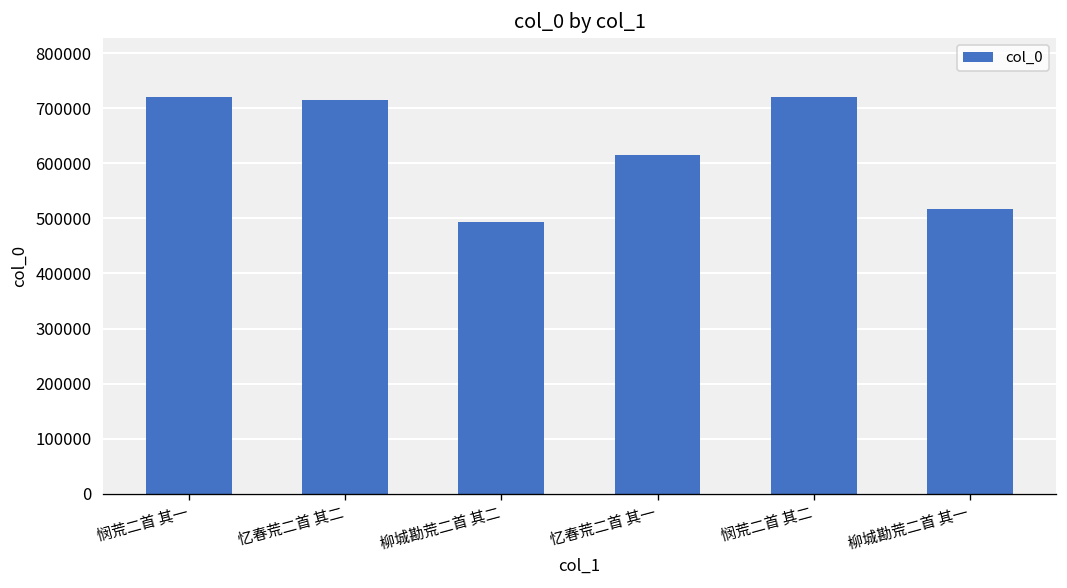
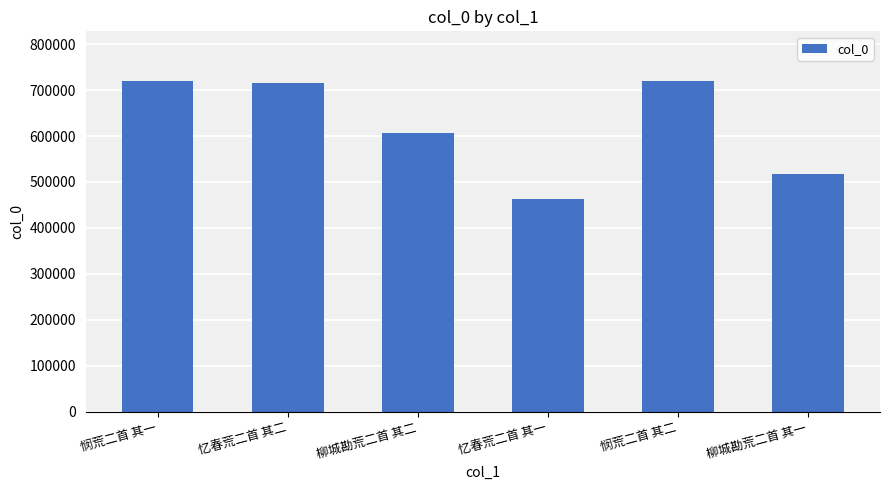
柳城勘荒二首 其二: 490000 -> 610000
忆春荒二首 其一: 610000 -> 460000
